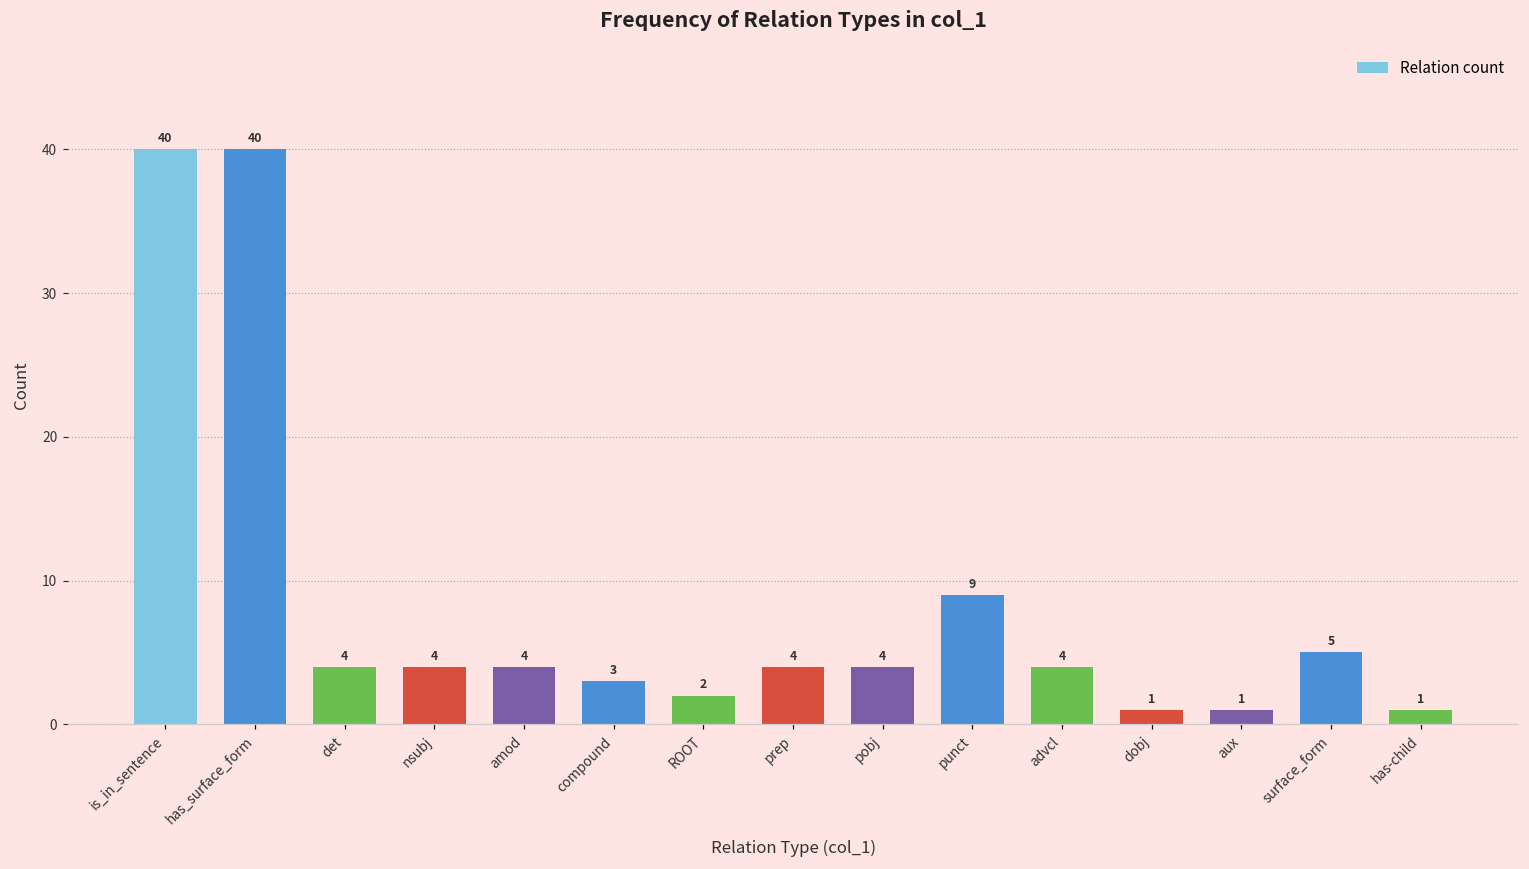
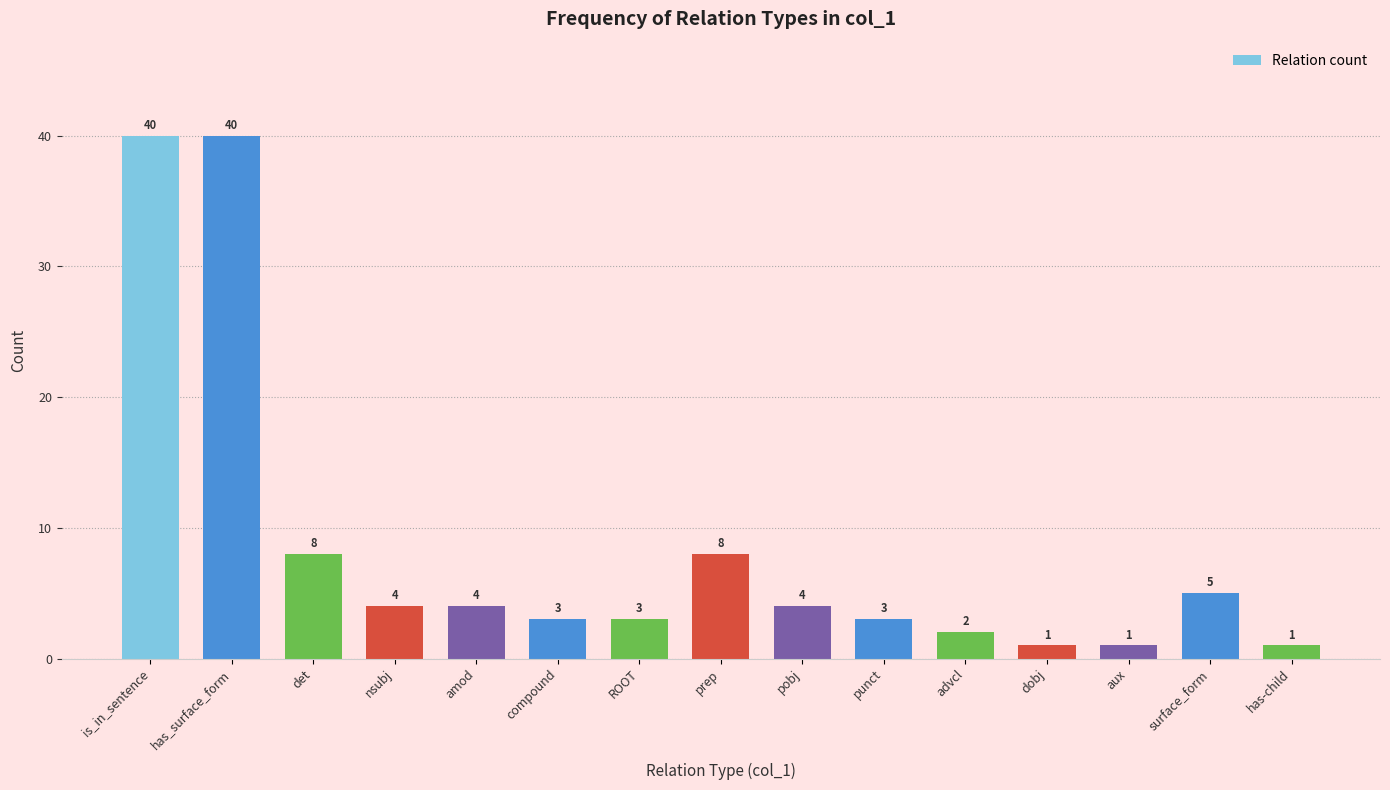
det: 4 -> 8
ROOT: 2 -> 3
prep: 4 -> 8
punct: 9 -> 3
advcl: 4 -> 2
